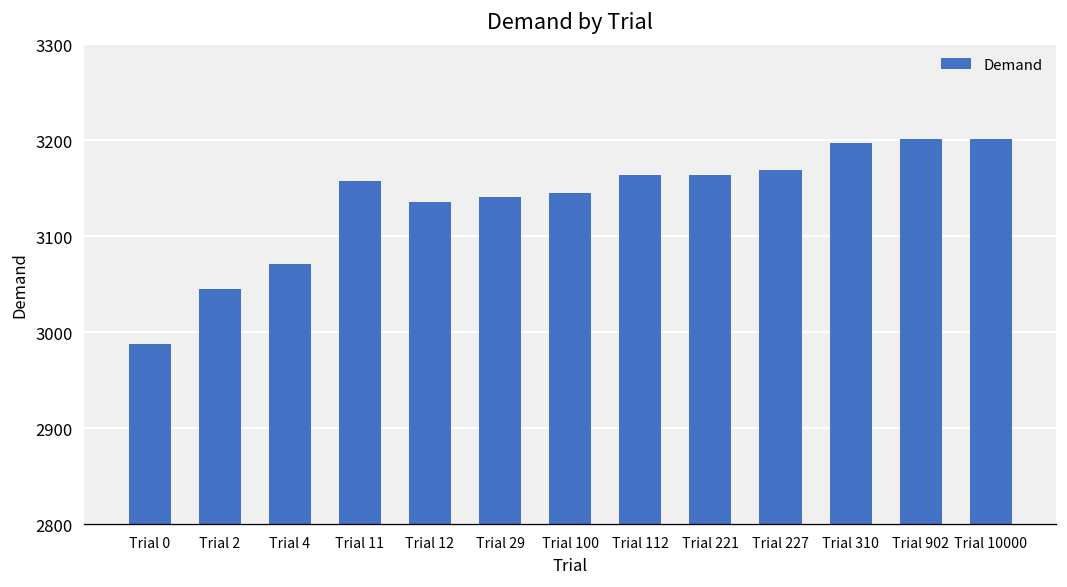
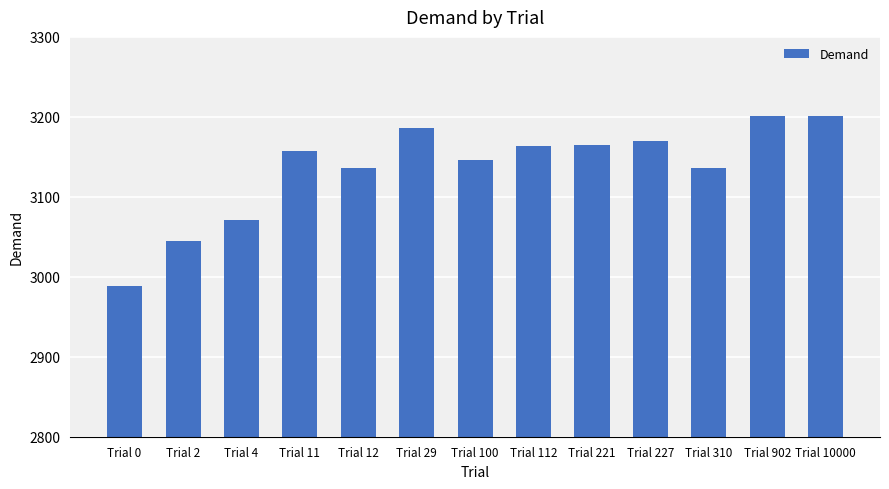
Trial 29: 3140 -> 3190
Trial 310: 3200 -> 3140
